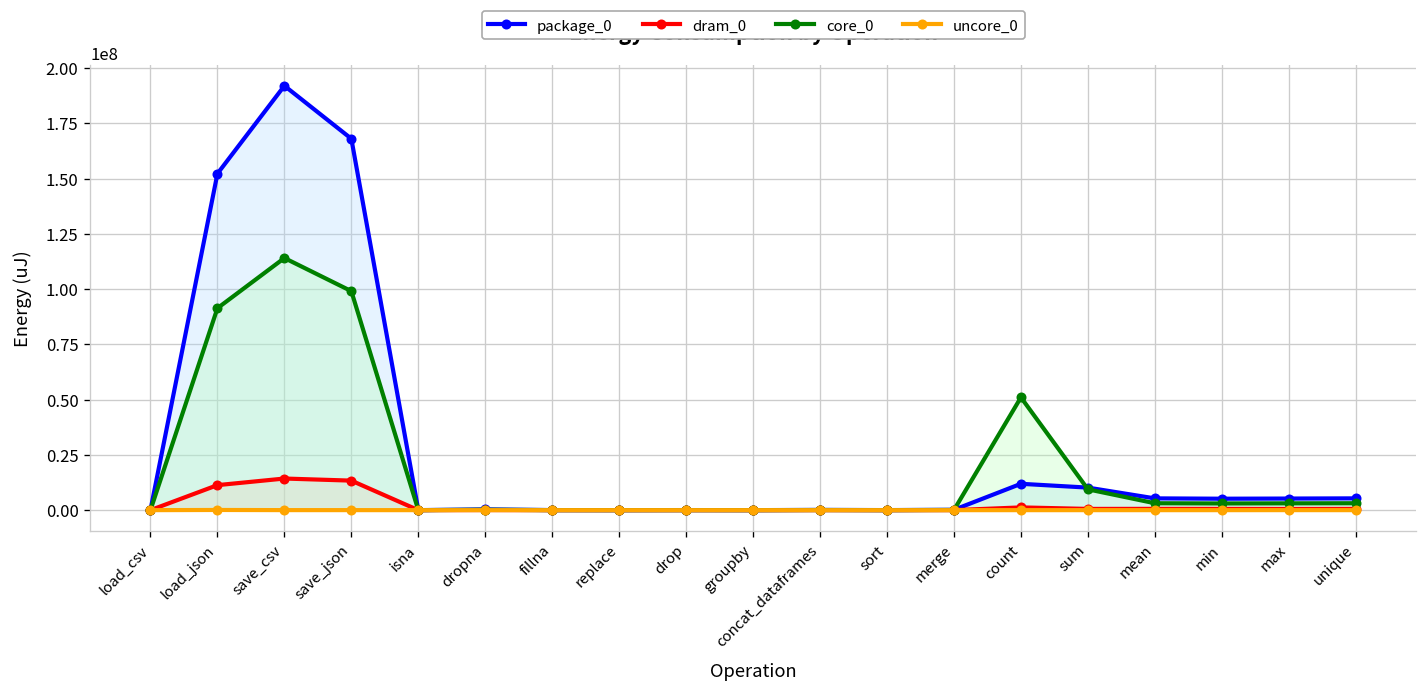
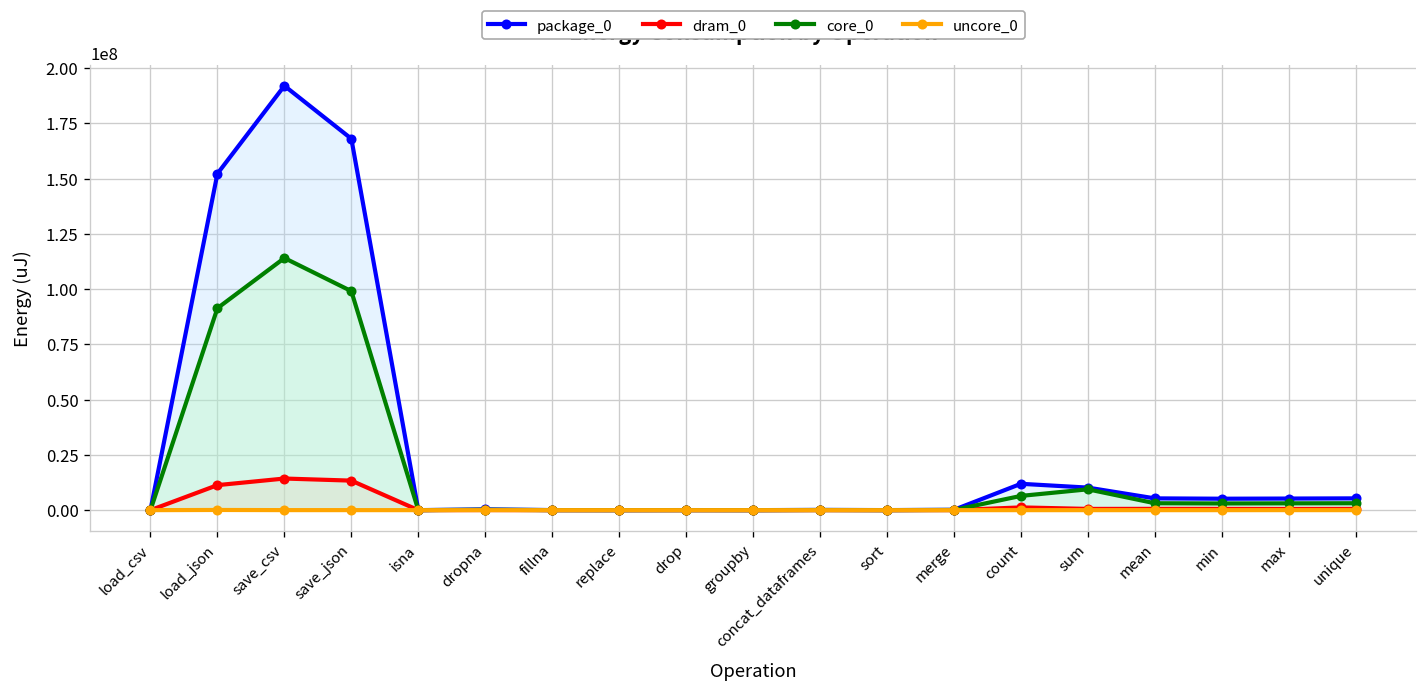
core_0, count: 51000000 -> 6000000
